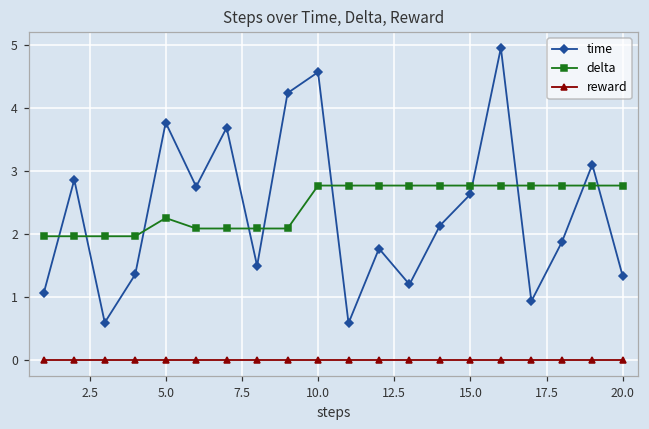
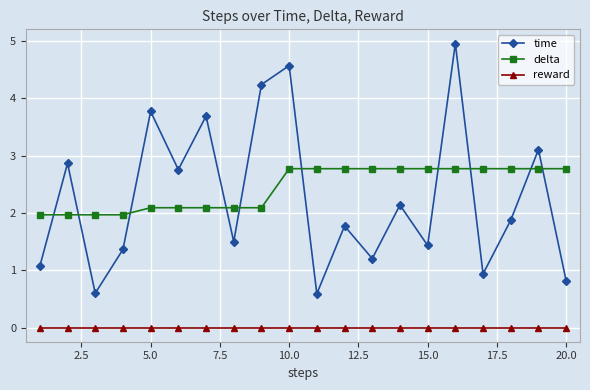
delta, 5.0: 2.3 -> 2.1
time, 15.0: 2.6 -> 1.4
time, 20.0: 1.3 -> 0.8
